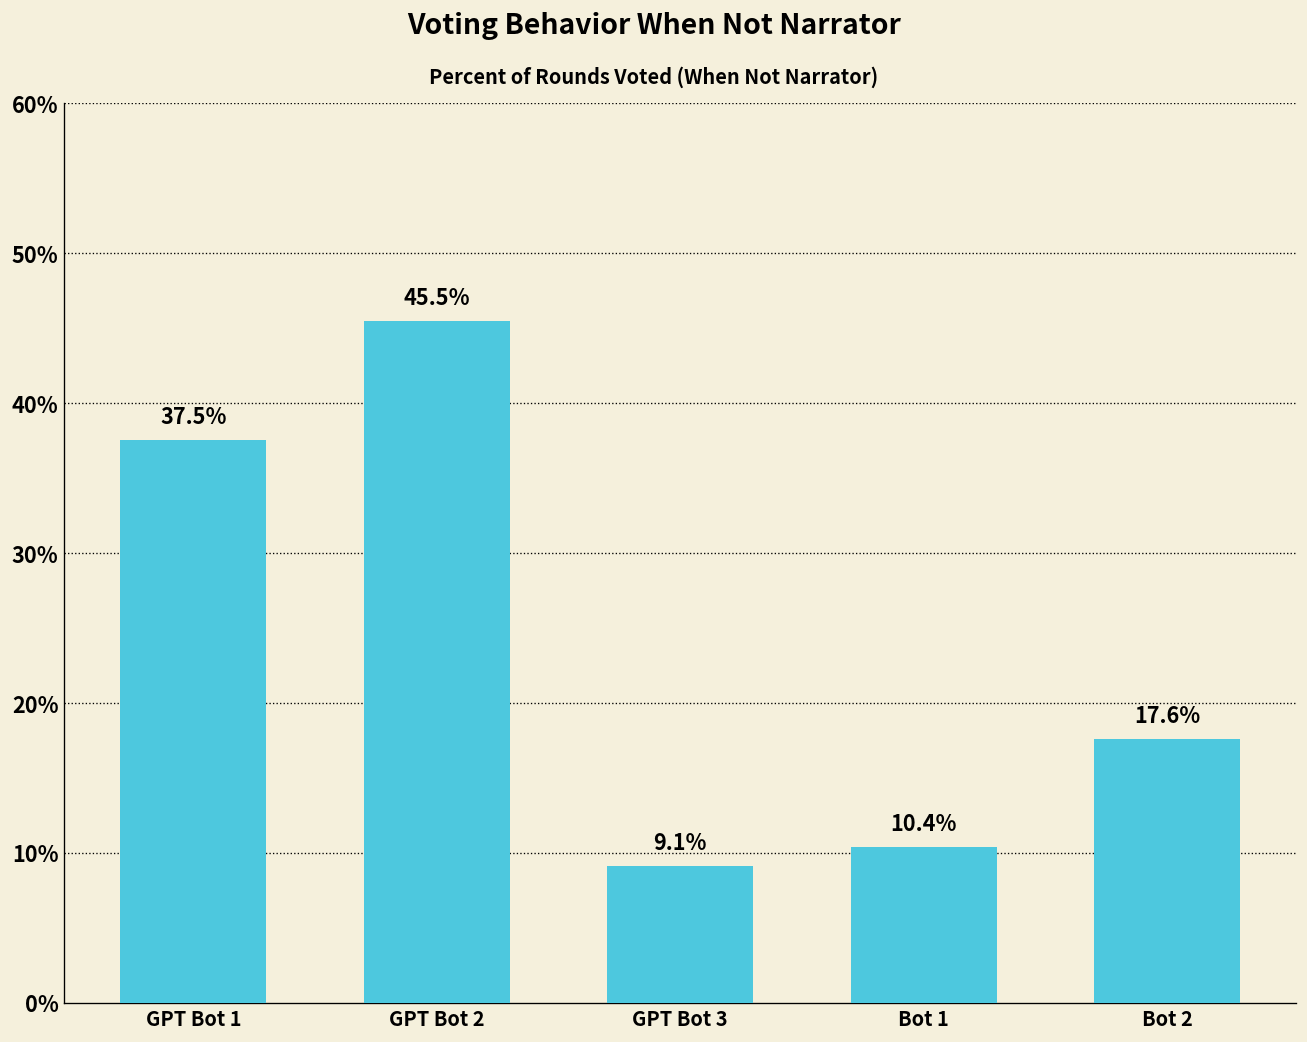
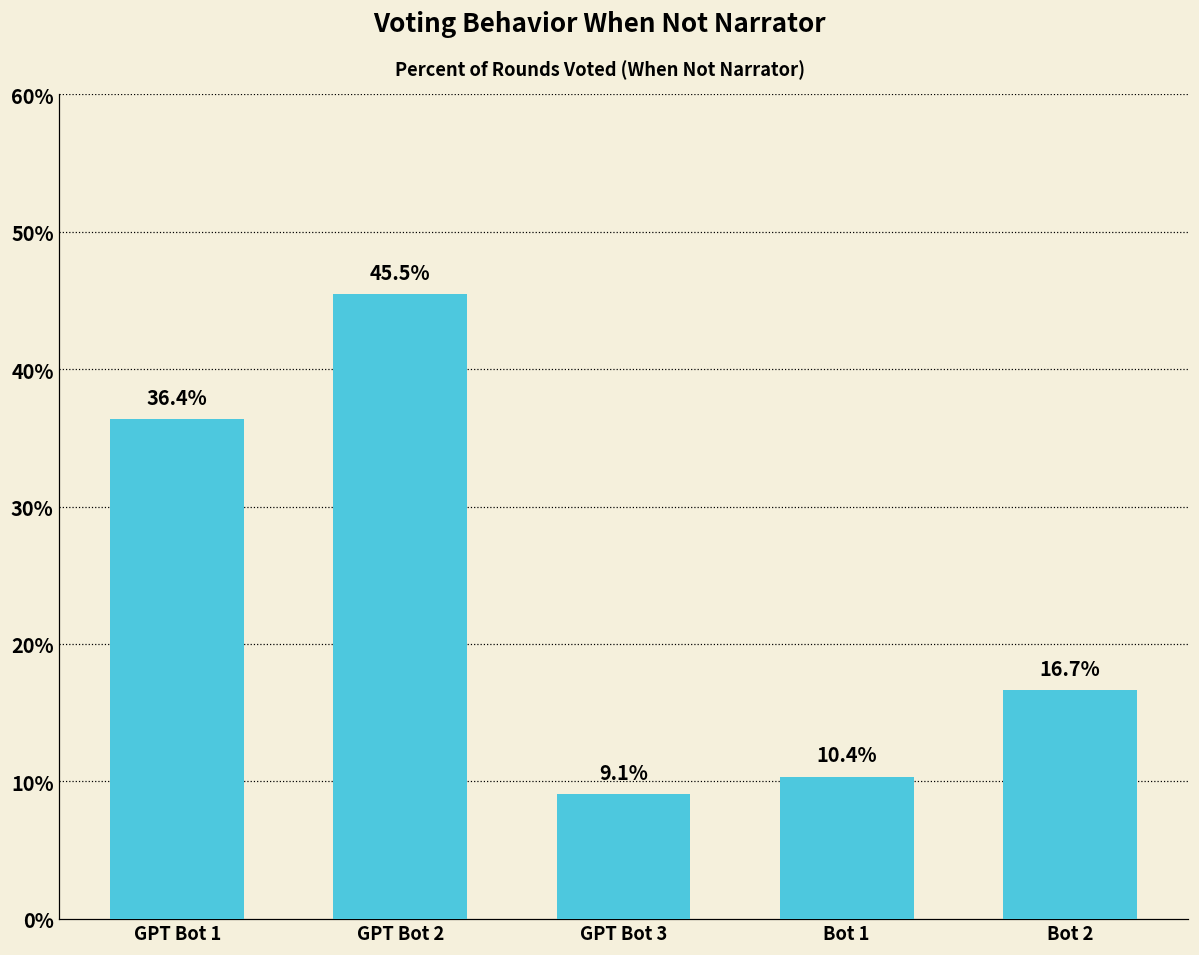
GPT Bot 1: 37.5% -> 36.4%
Bot 2: 17.6% -> 16.7%
